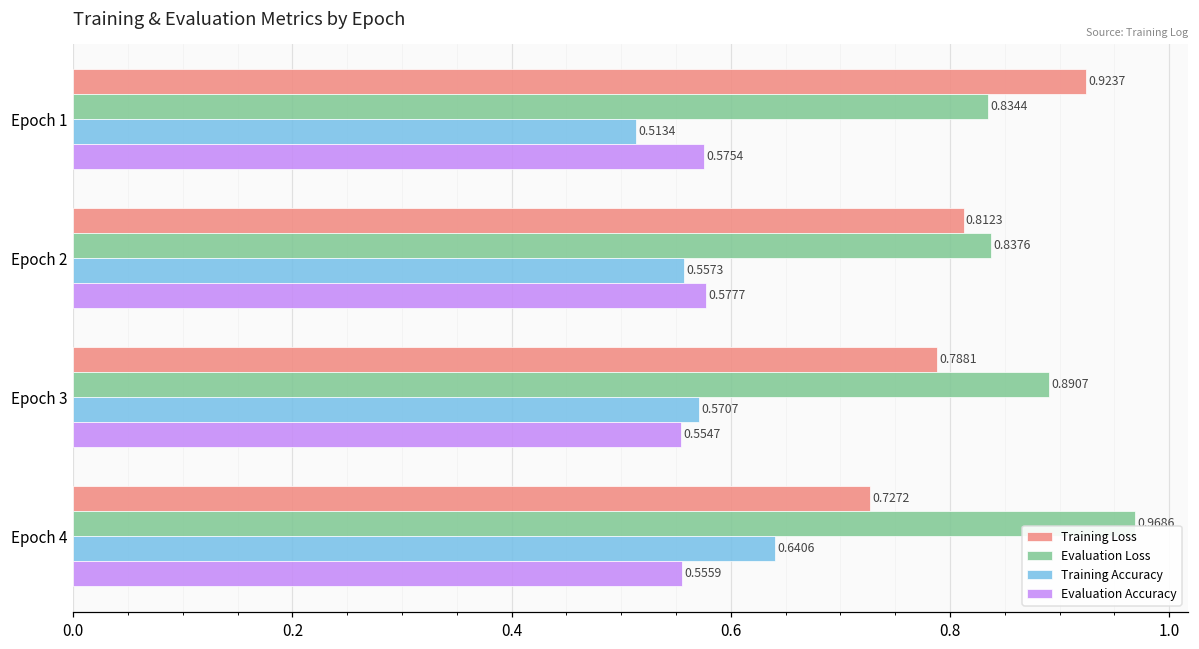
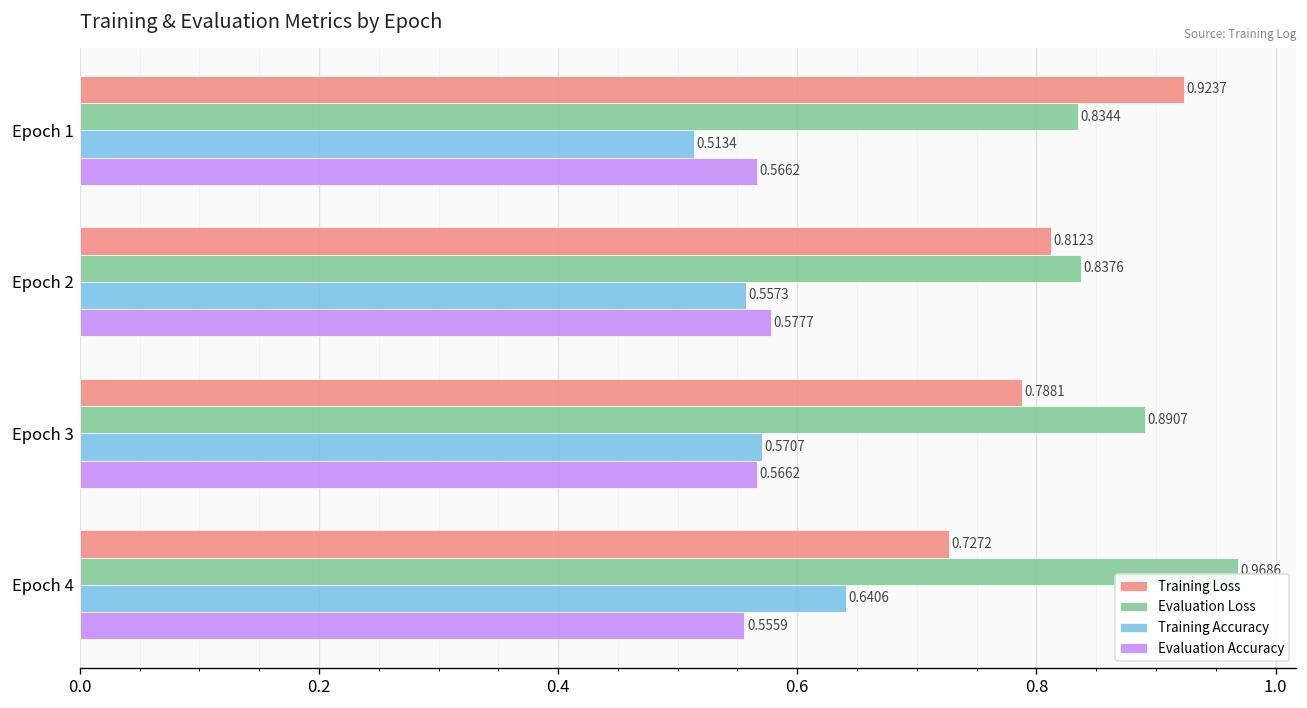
Evaluation Accuracy, Epoch 1: 0.5754 -> 0.5662
Evaluation Accuracy, Epoch 3: 0.5547 -> 0.5662
